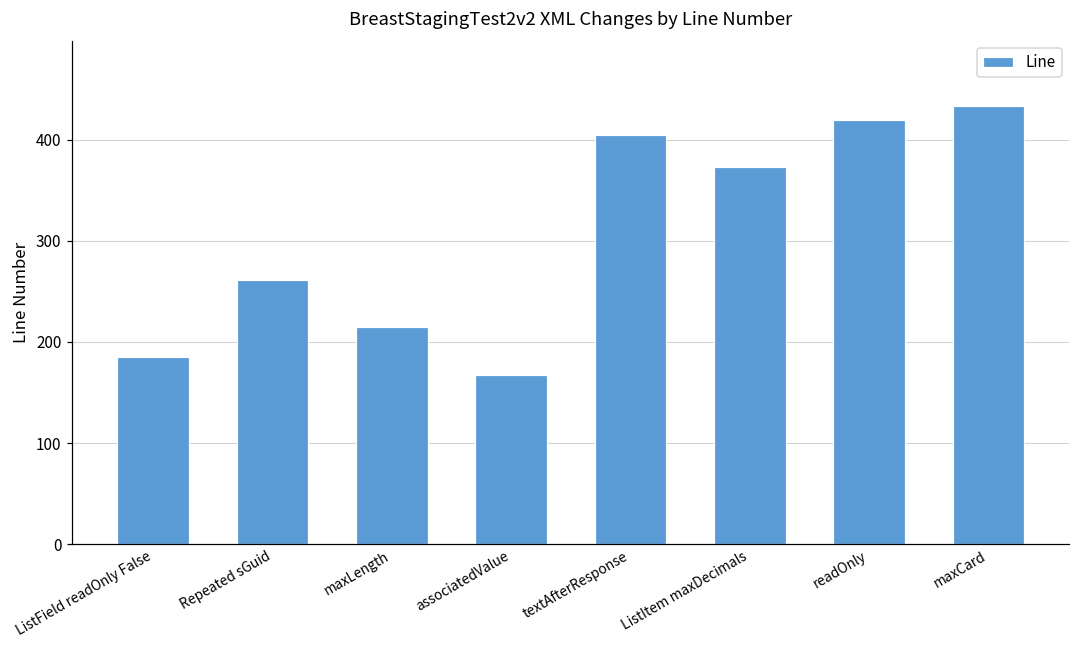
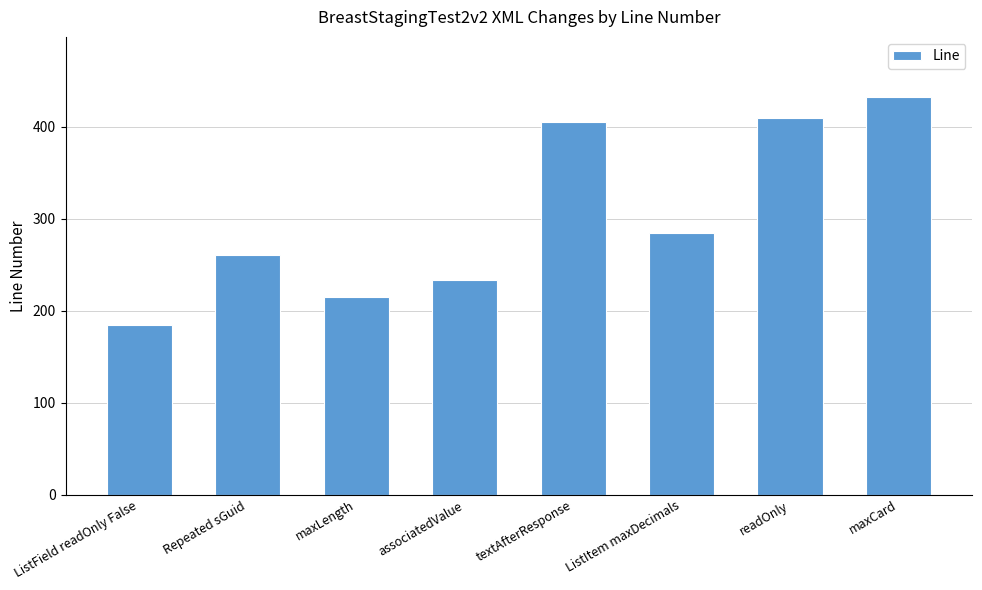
associatedValue: 170 -> 230
ListItem maxDecimals: 370 -> 290
readOnly: 420 -> 410
